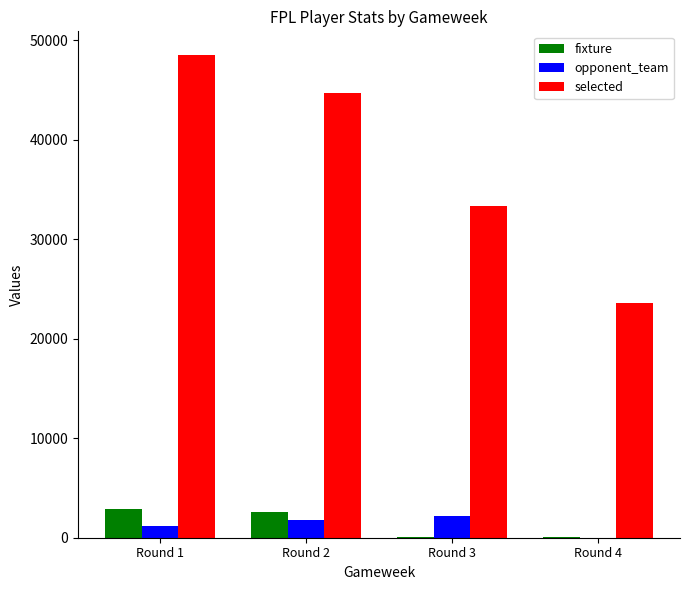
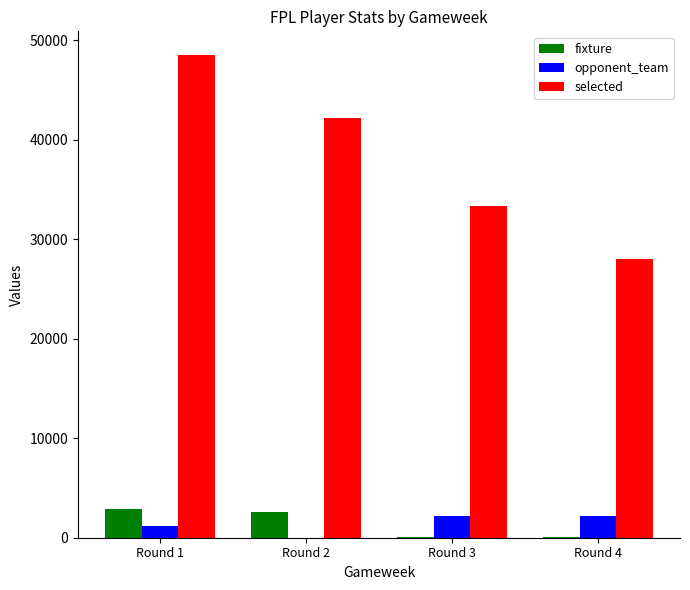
opponent_team, Round 2: 2000 -> 0
selected, Round 2: 45000 -> 42000
opponent_team, Round 4: 0 -> 2000
selected, Round 4: 24000 -> 28000
